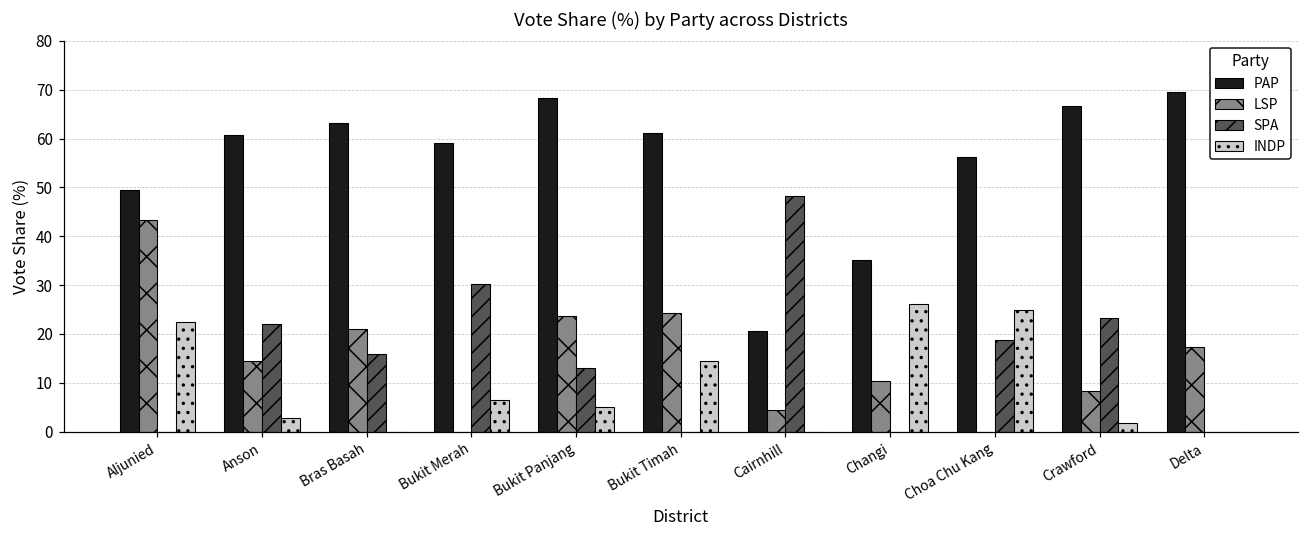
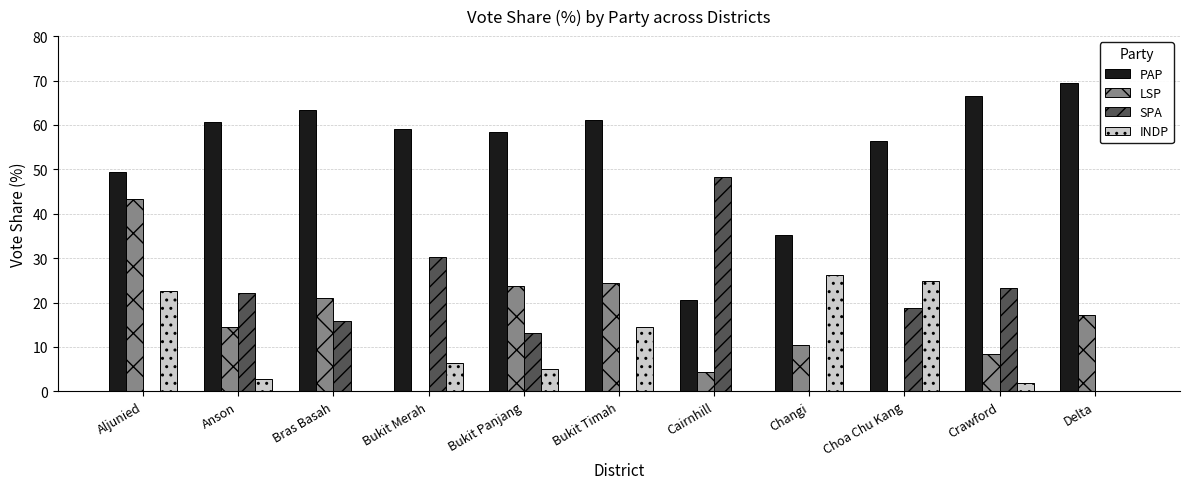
PAP, Bukit Panjang: 68 -> 58
